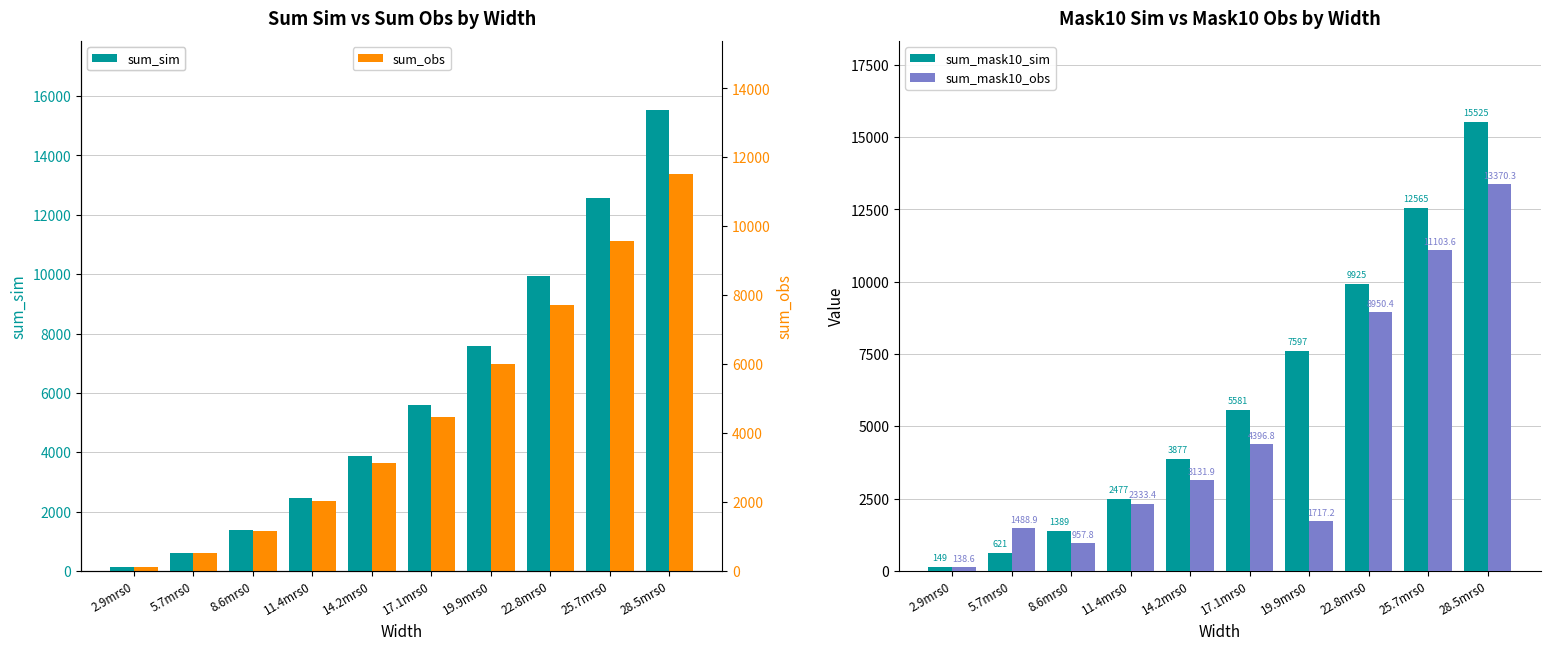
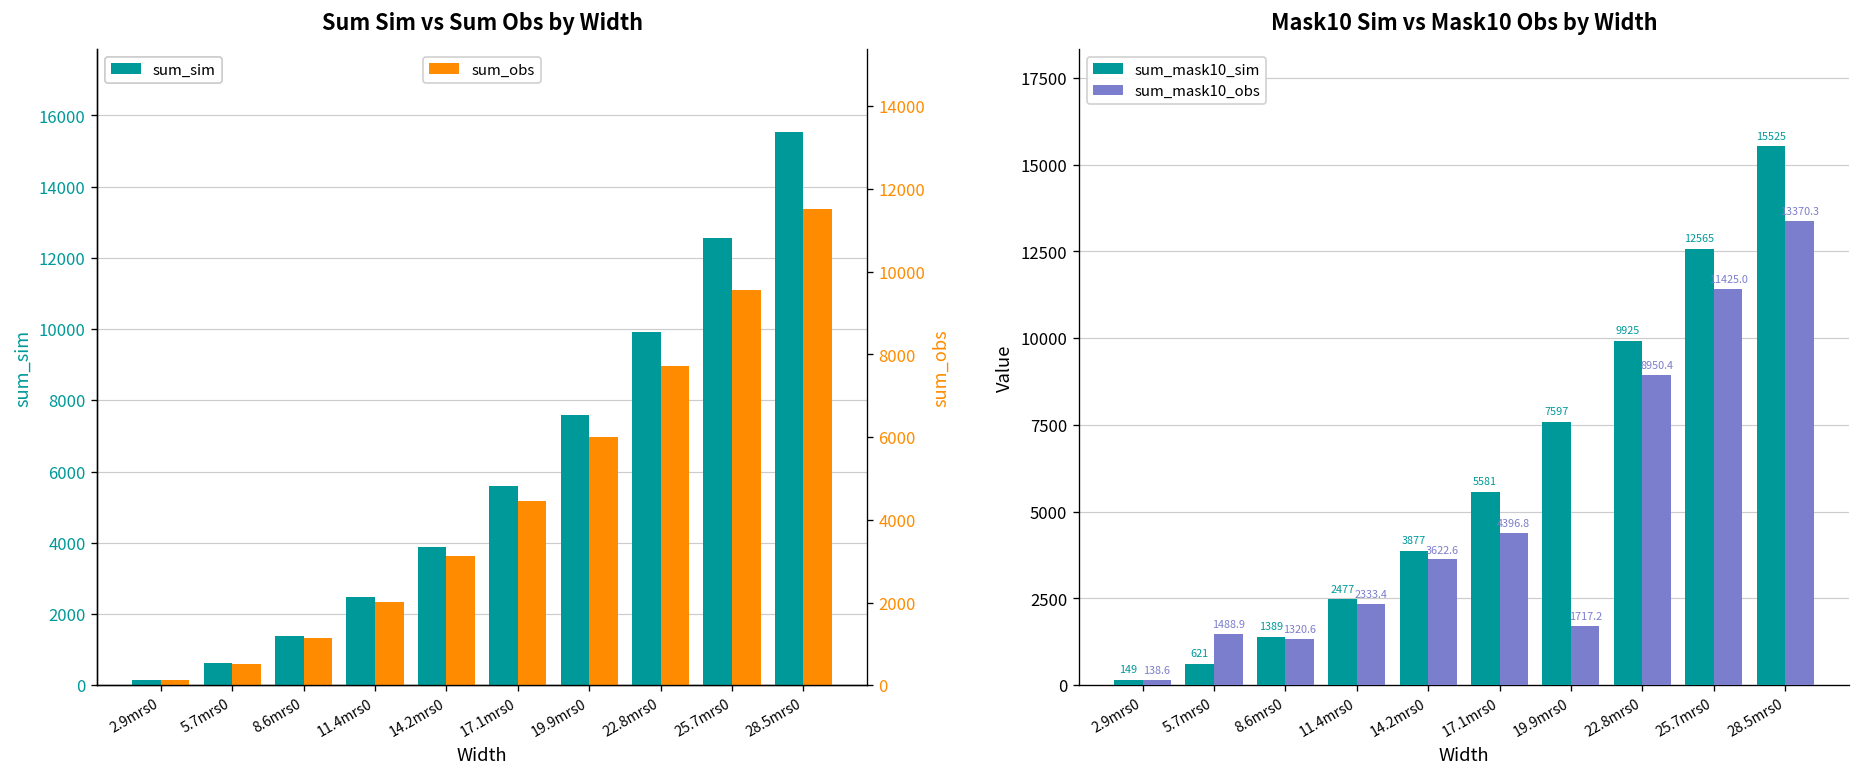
Mask10 Sim vs Mask10 Obs by Width, sum_mask10_obs, 8.6mrs0: 957.8 -> 1320.6
Mask10 Sim vs Mask10 Obs by Width, sum_mask10_obs, 14.2mrs0: 3131.9 -> 3622.6
Mask10 Sim vs Mask10 Obs by Width, sum_mask10_obs, 25.7mrs0: 11103.6 -> 11425.0
